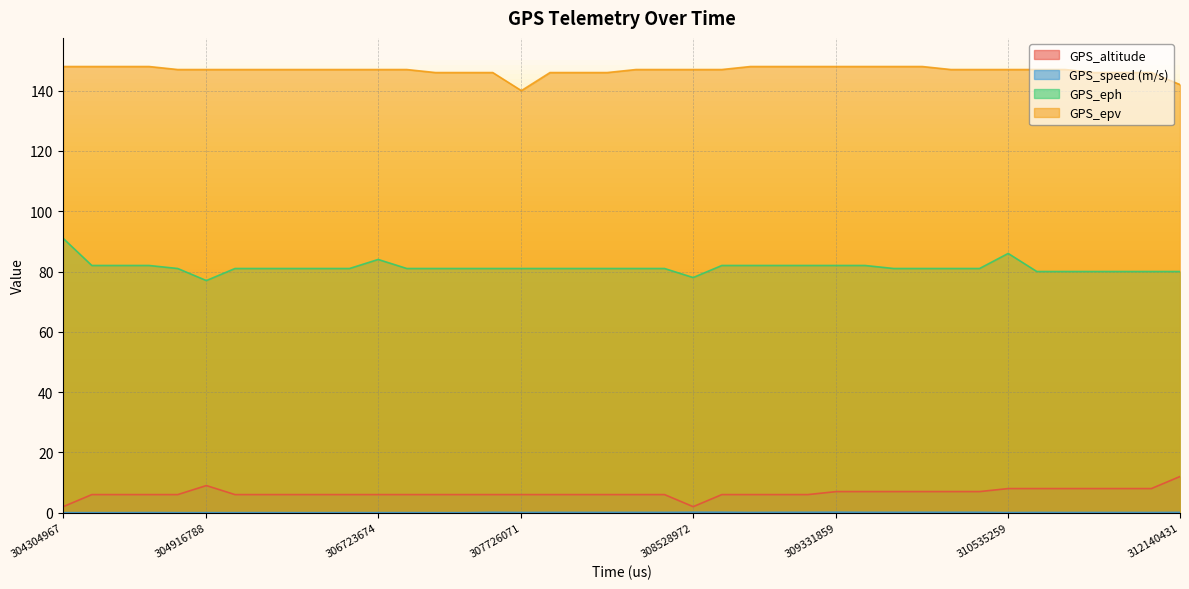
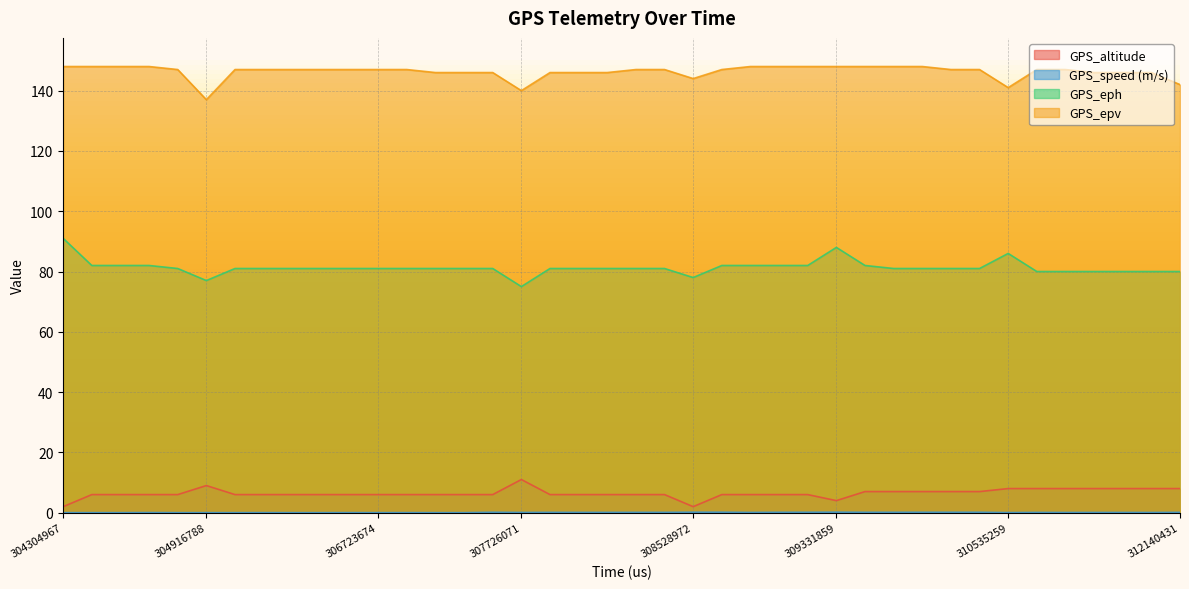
GPS_epv, 304916788: 147 -> 137
GPS_eph, 306723674: 84 -> 81
GPS_altitude, 307726071: 6 -> 11
GPS_eph, 307726071: 81 -> 75
GPS_epv, 308528972: 147 -> 144
GPS_altitude, 309331859: 7 -> 4
GPS_eph, 309331859: 82 -> 88
GPS_epv, 310535259: 147 -> 141
GPS_altitude, 312140431: 12 -> 8
